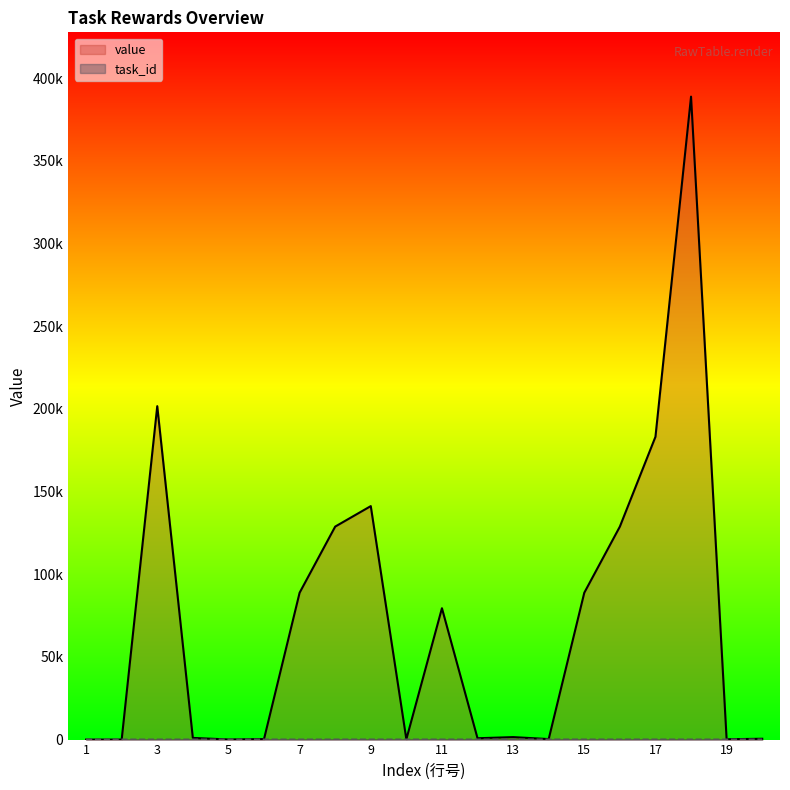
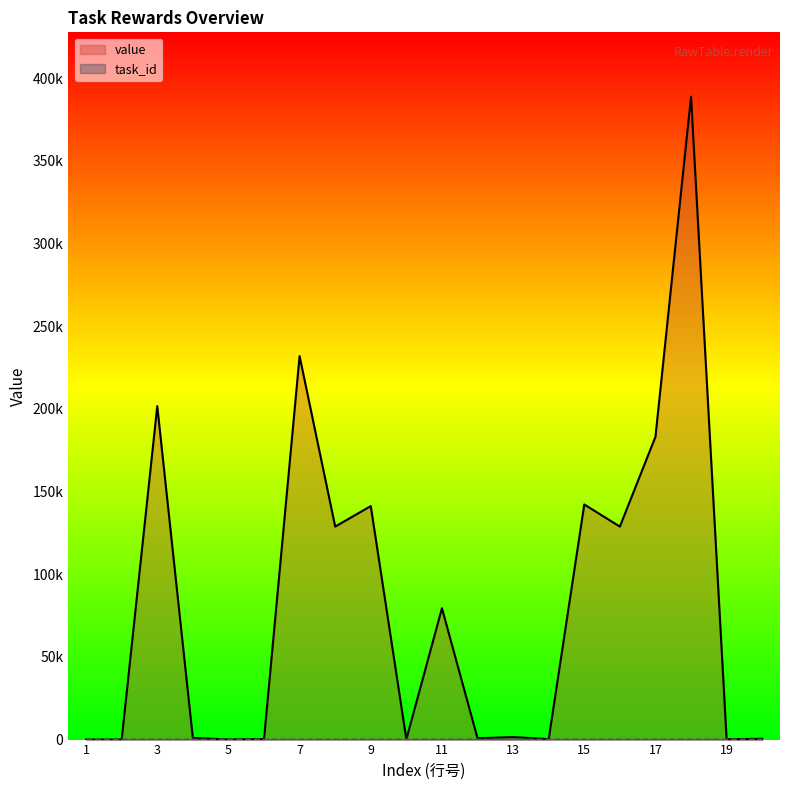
value, 7: 89000 -> 232000
value, 15: 89000 -> 142000
